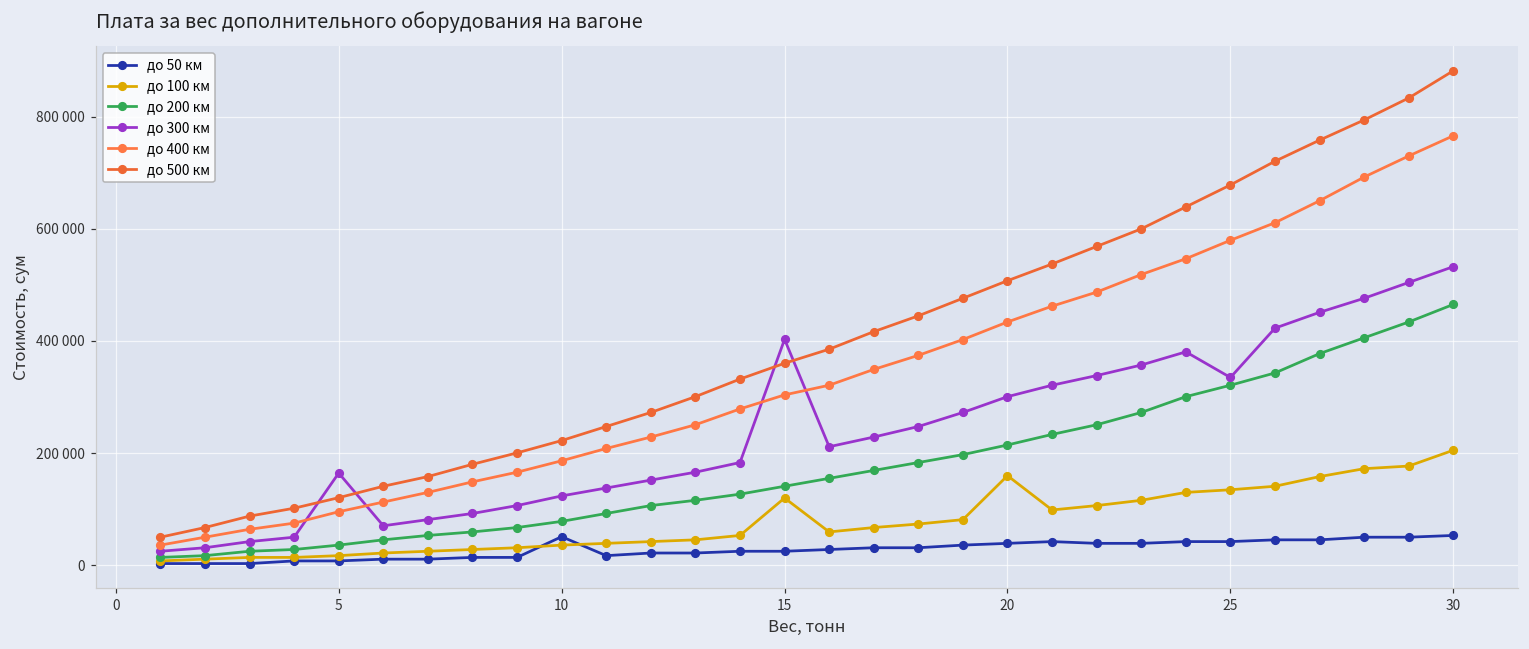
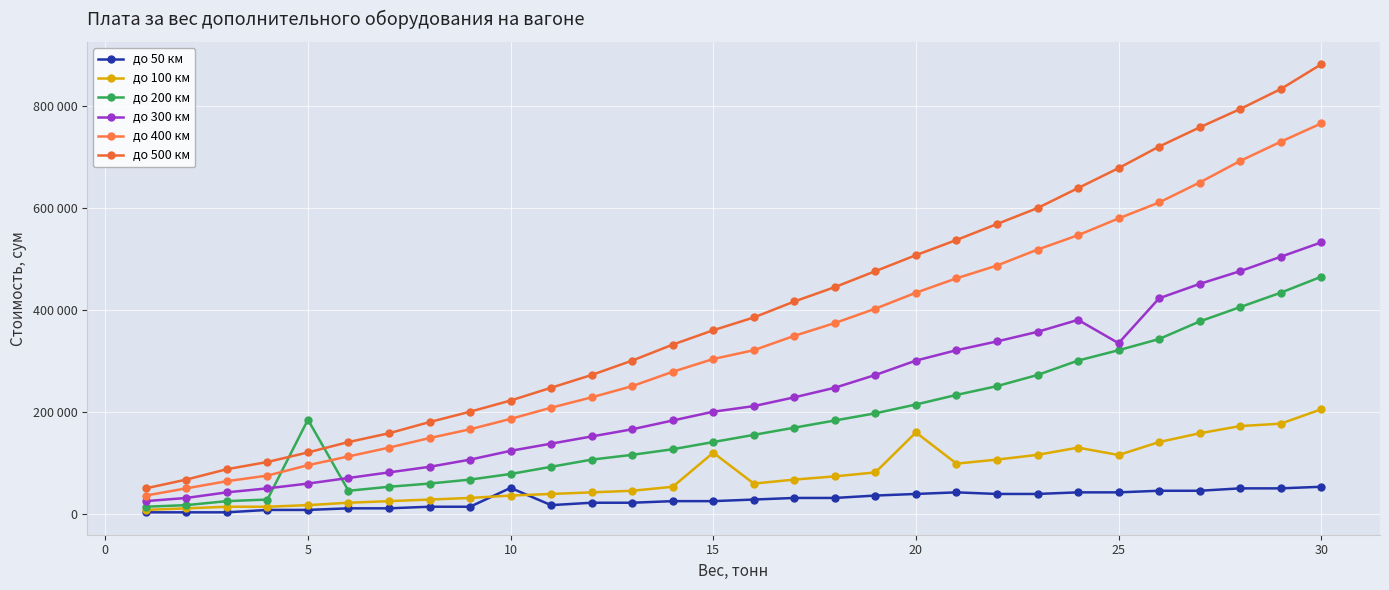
до 200 км, 5: 40000 -> 180000
до 300 км, 5: 160000 -> 60000
до 300 км, 15: 400000 -> 200000
до 100 км, 25: 130000 -> 120000
